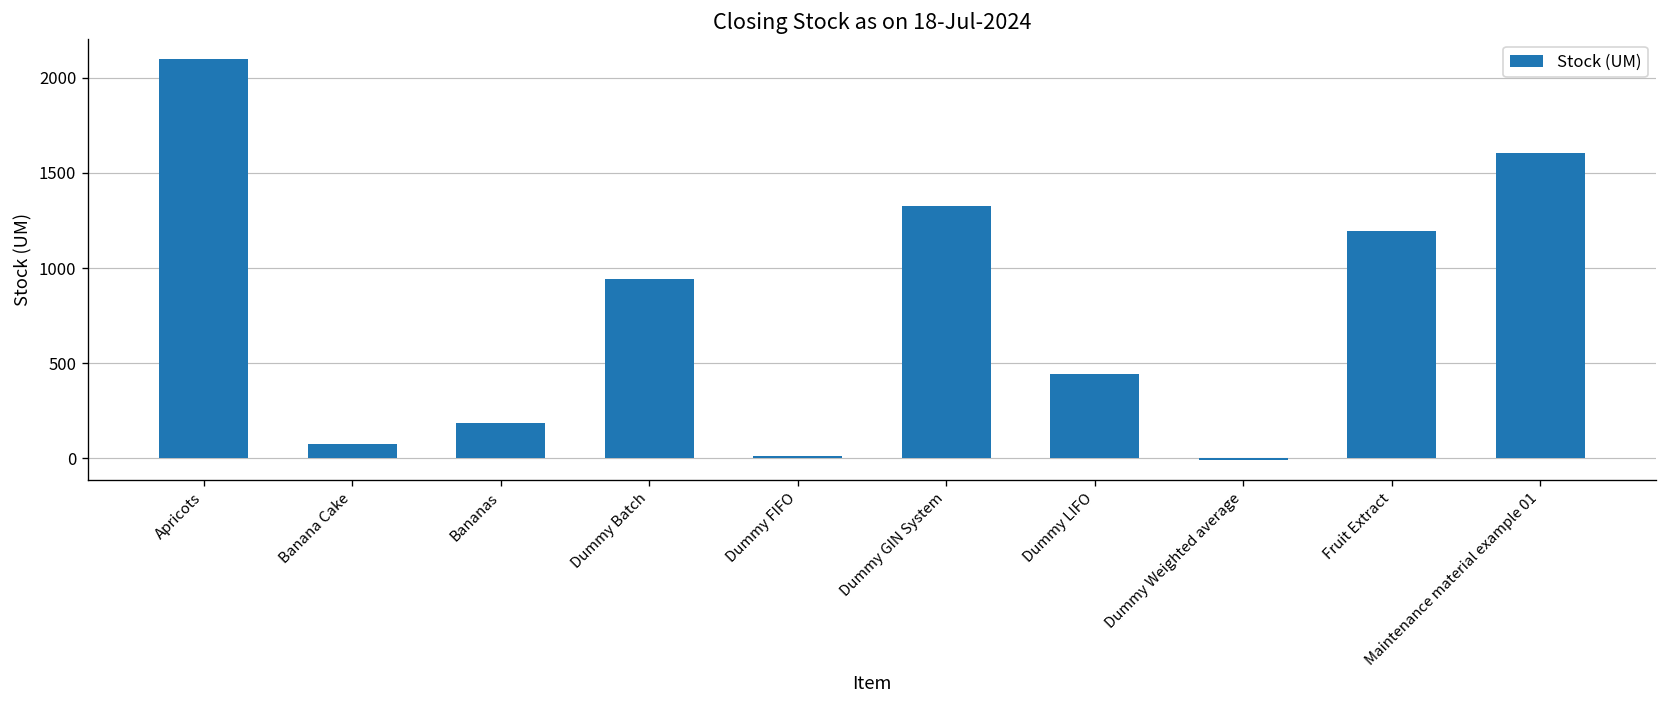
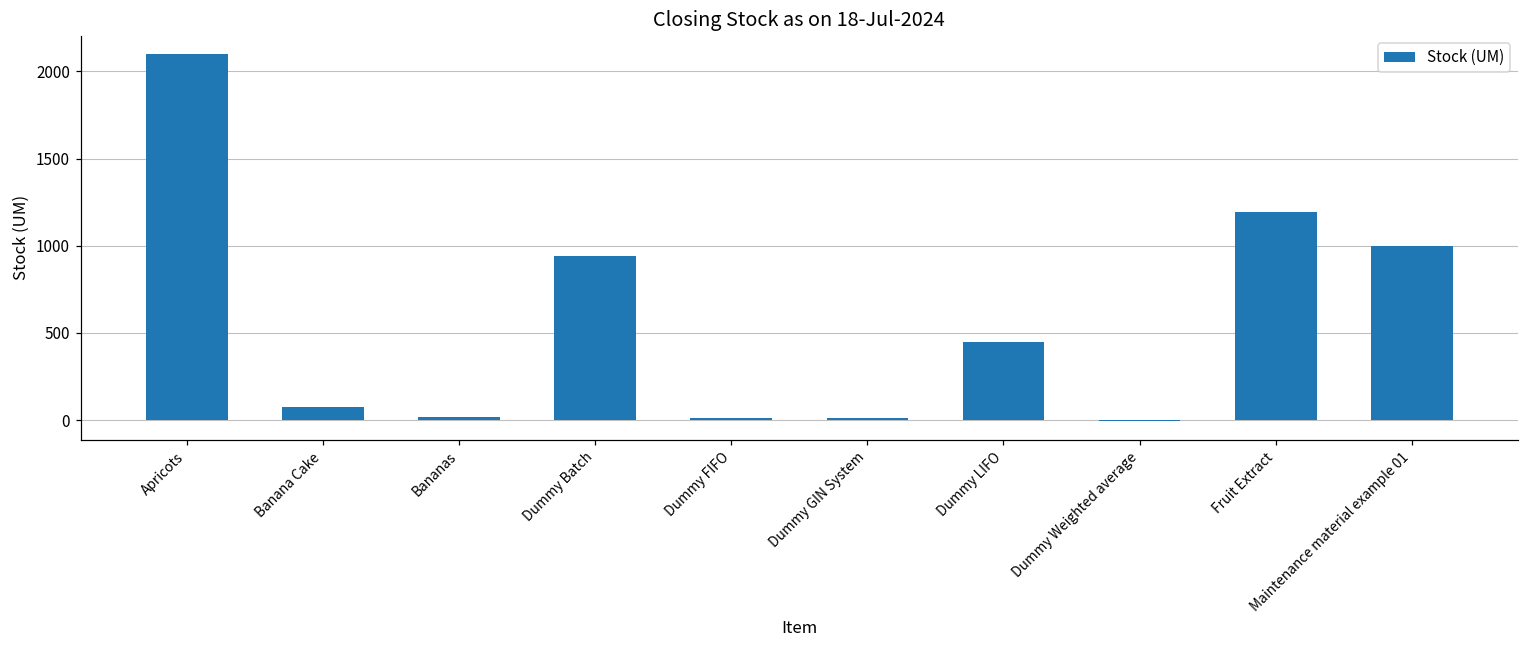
Bananas: 190 -> 20
Dummy GIN System: 1330 -> 10
Maintenance material example 01: 1610 -> 1000
